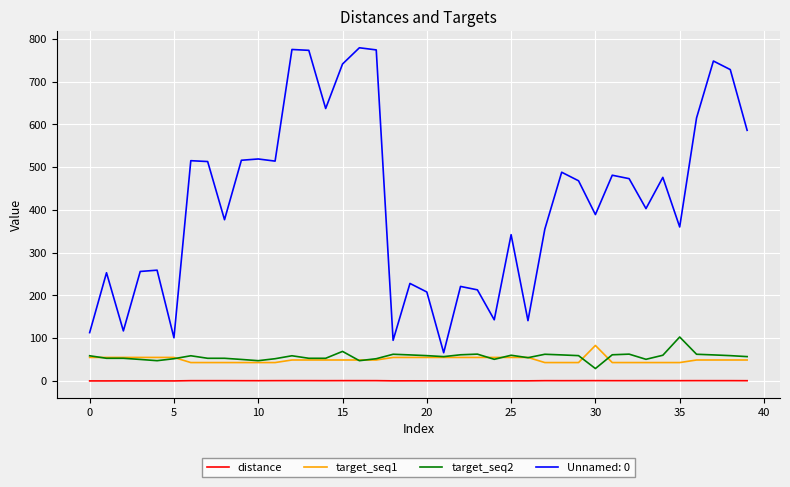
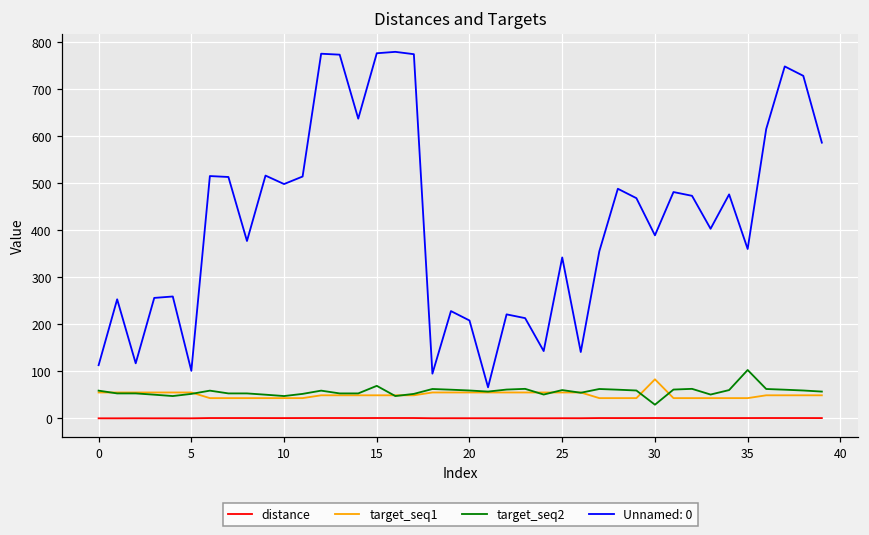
Unnamed: 0, 10: 520 -> 500
Unnamed: 0, 15: 740 -> 780
